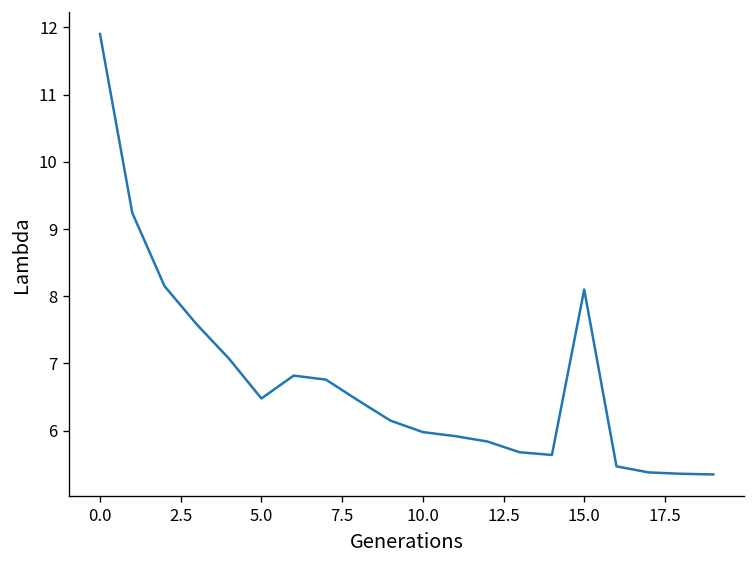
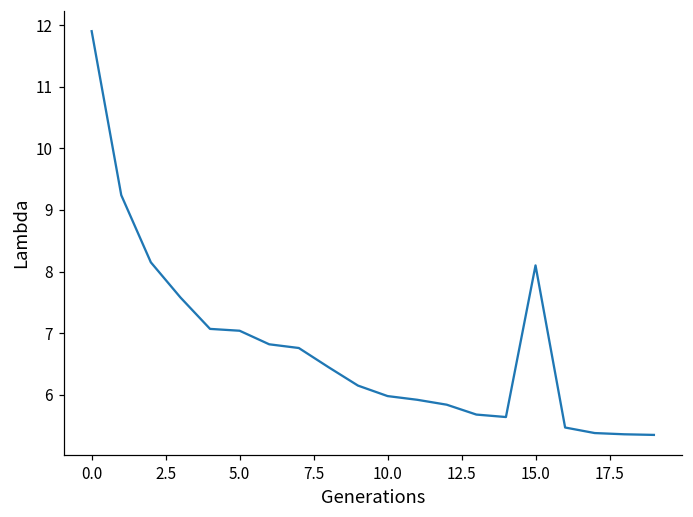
5.0: 6.5 -> 7.0
